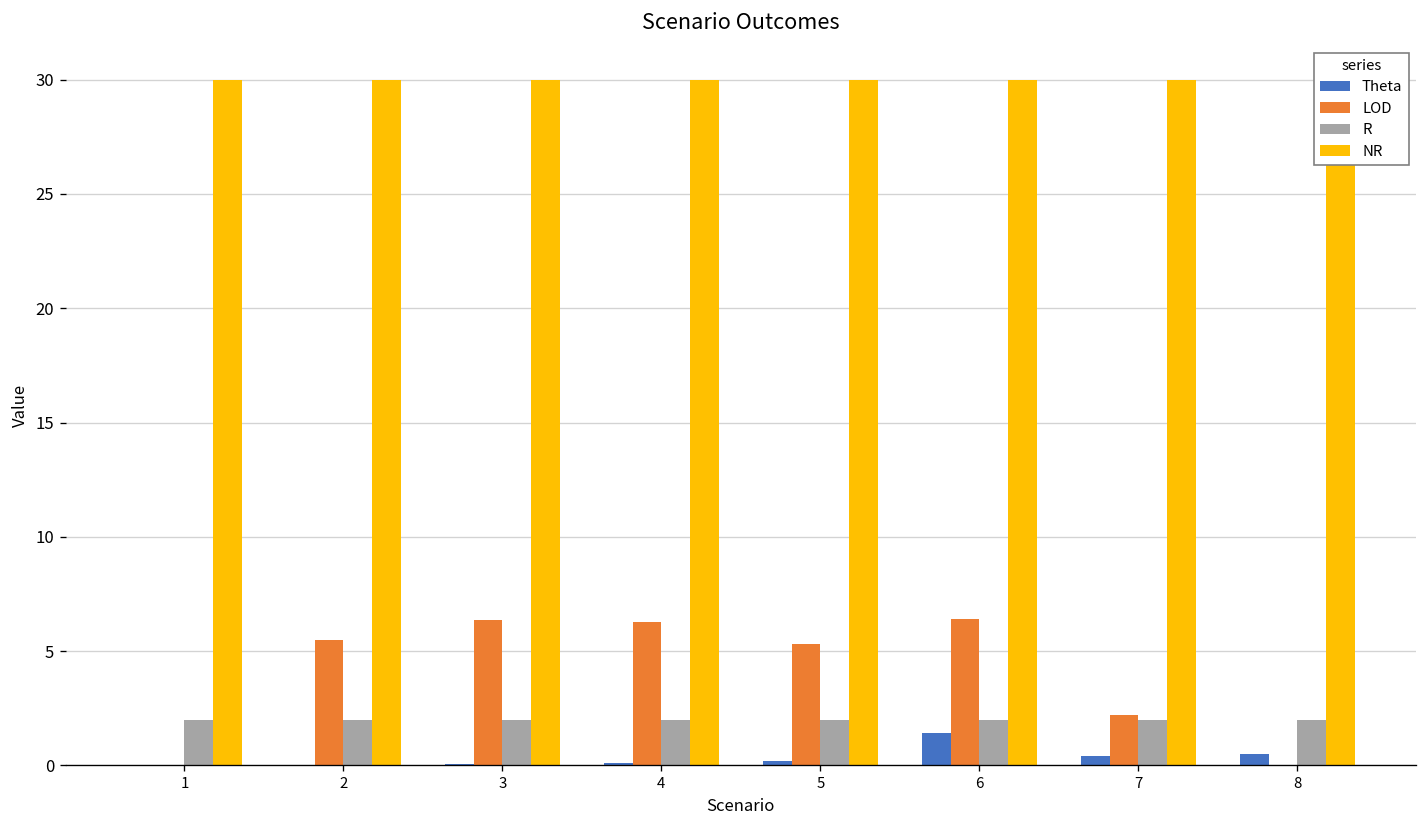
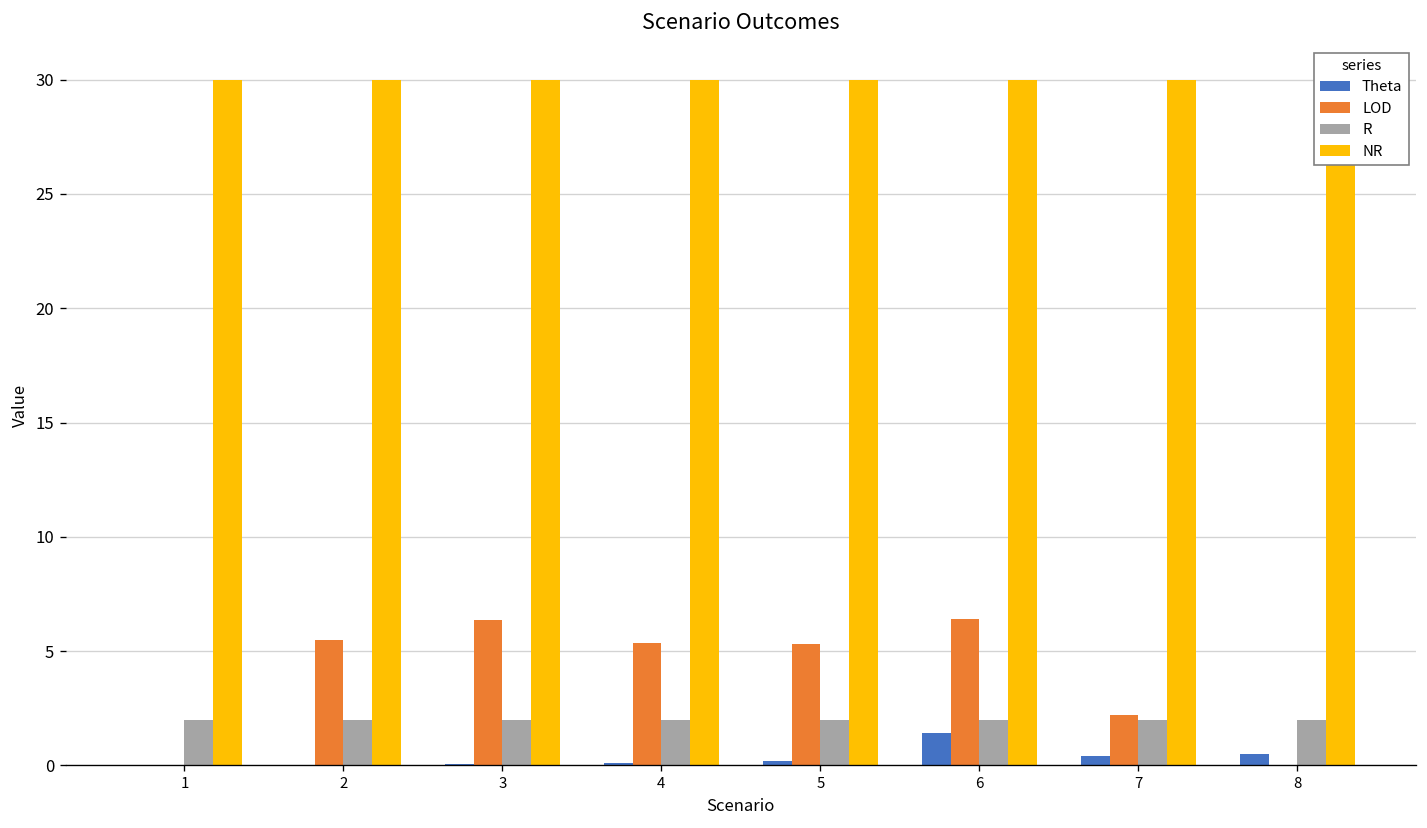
LOD, 4: 6.3 -> 5.3
